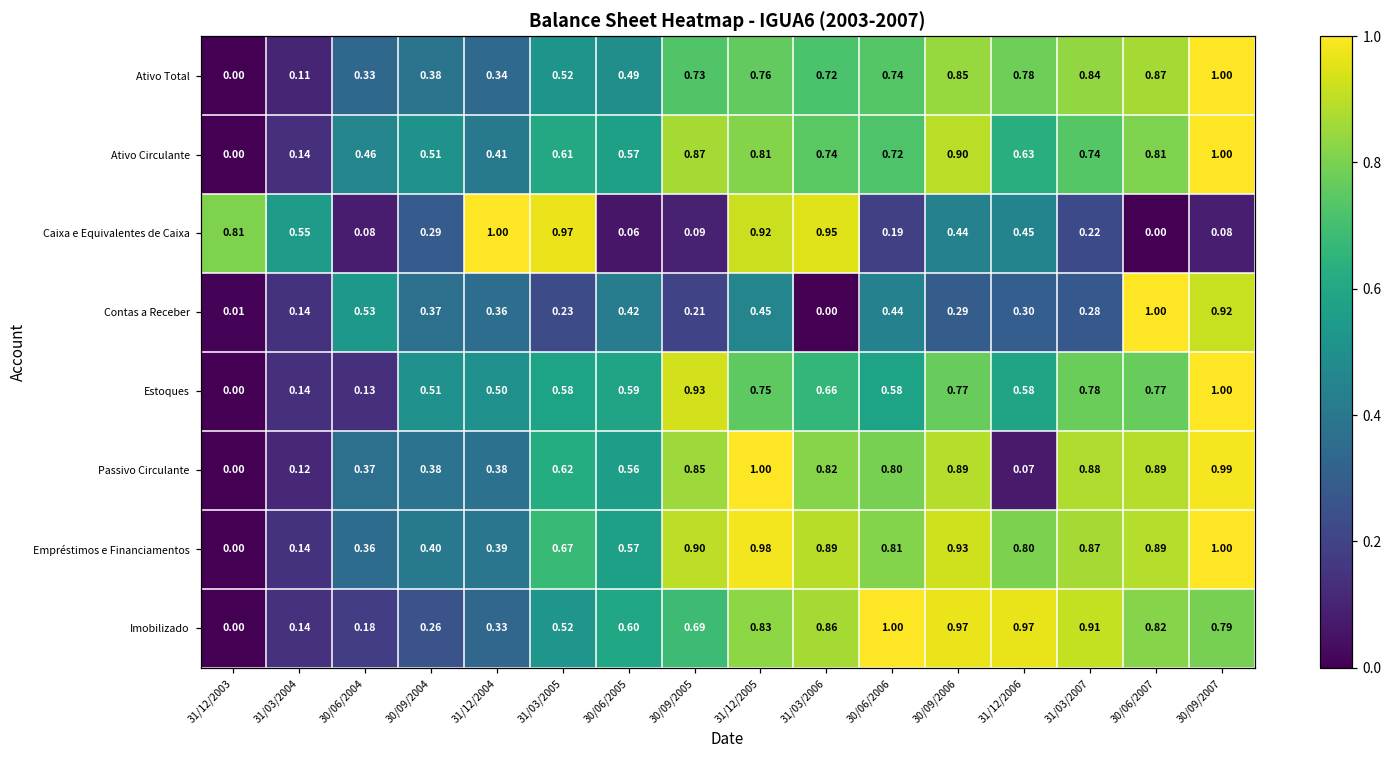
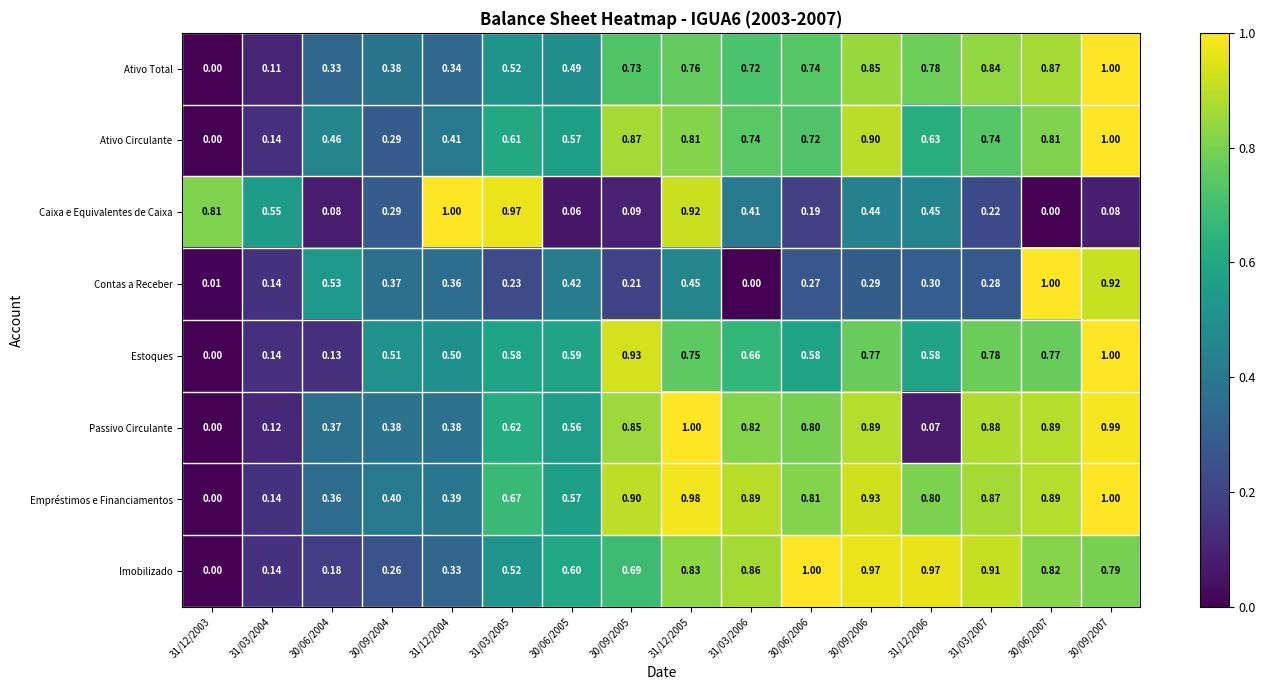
Ativo Circulante, 30/09/2004: 0.51 -> 0.29
Caixa e Equivalentes de Caixa, 31/03/2006: 0.95 -> 0.41
Contas a Receber, 30/06/2006: 0.44 -> 0.27
